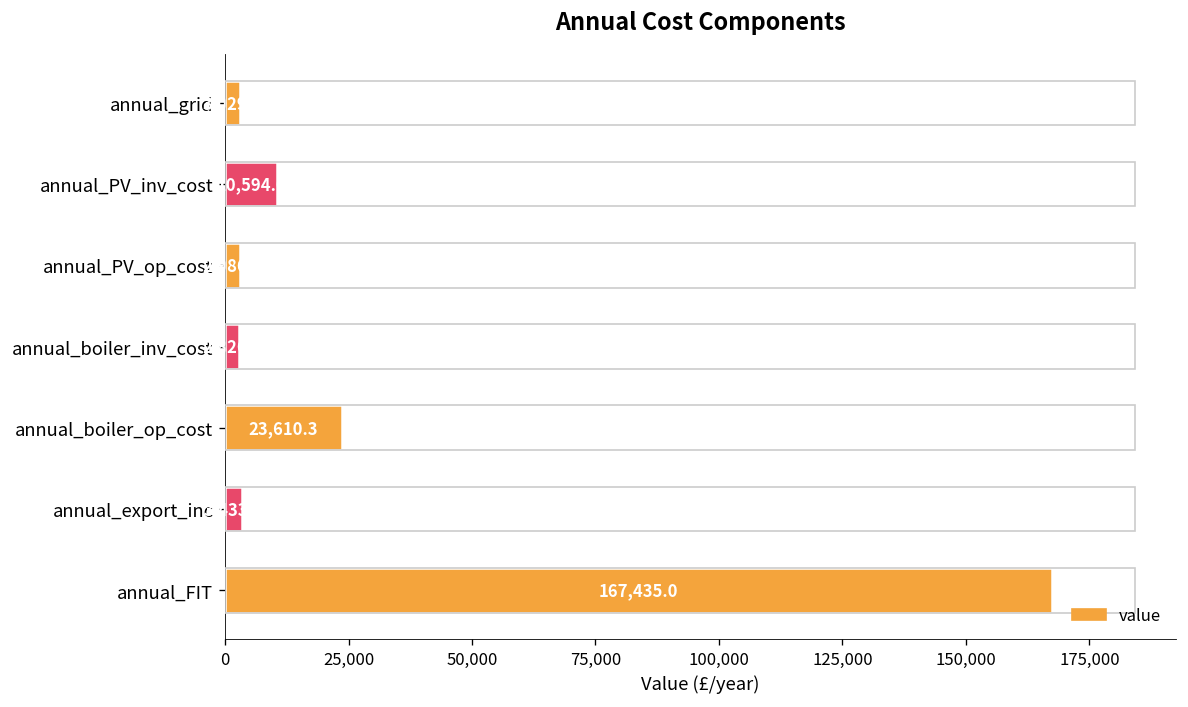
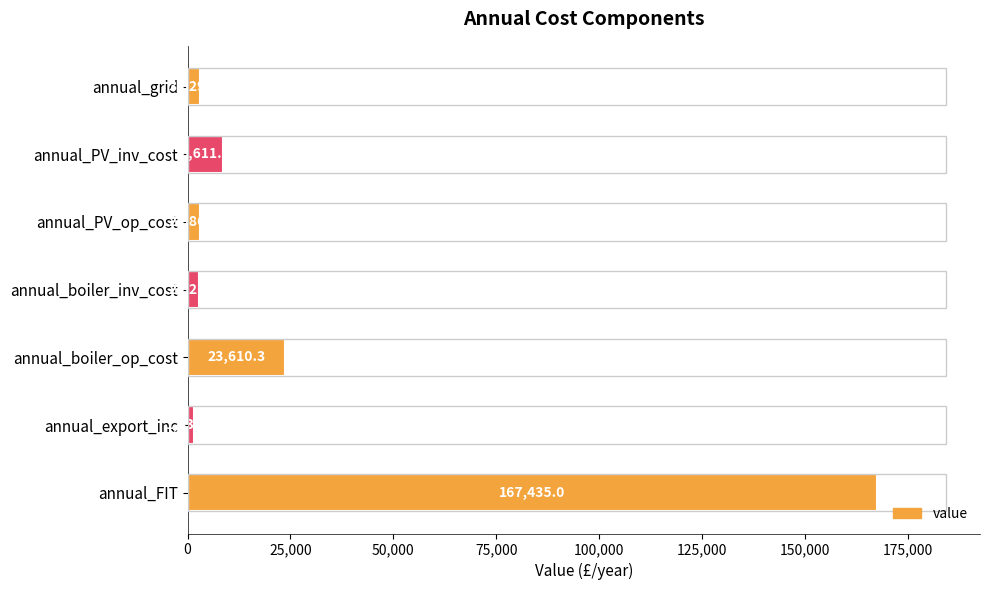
annual_PV_inv_cost: 10,594.0 -> 8,611.6
annual_export_inc: 3,000 -> 1,000
